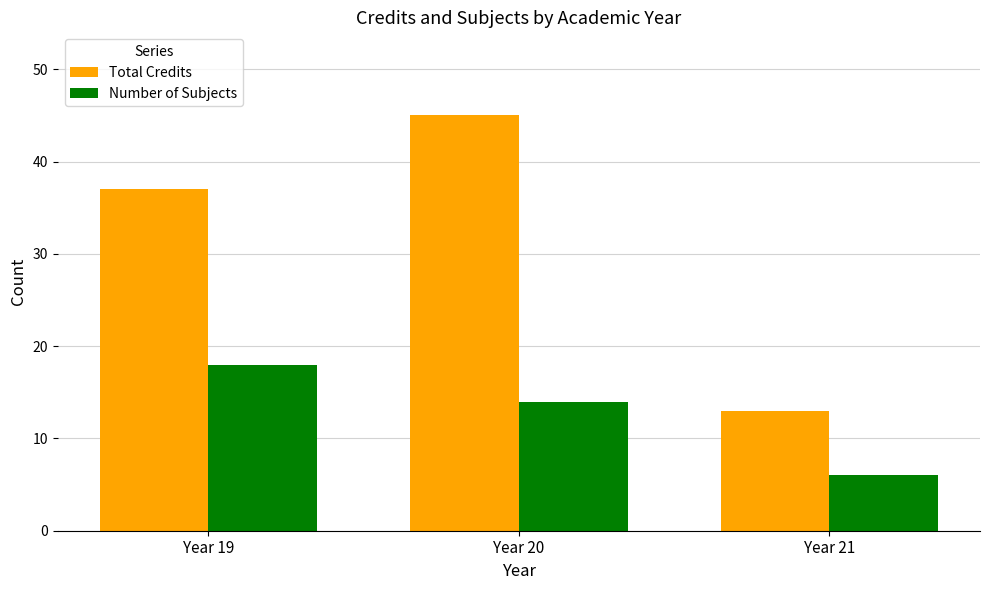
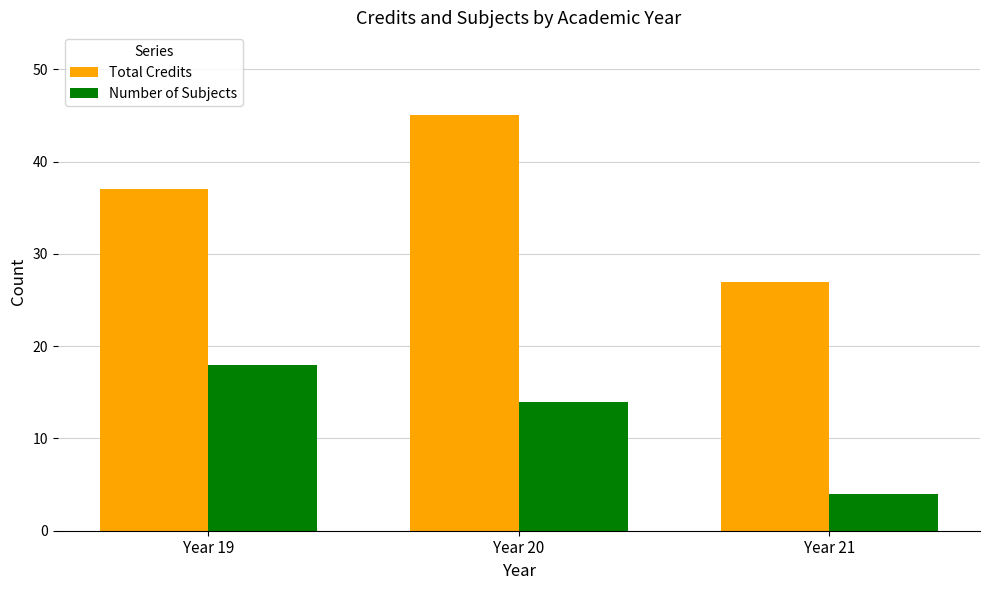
Total Credits, Year 21: 13 -> 27
Number of Subjects, Year 21: 6 -> 4
